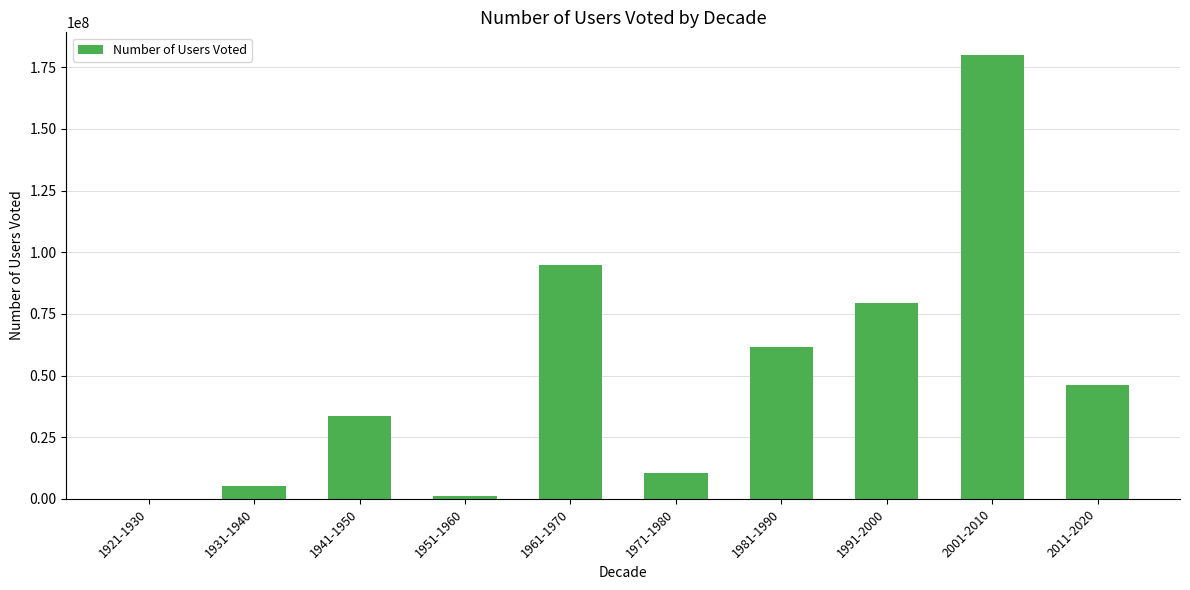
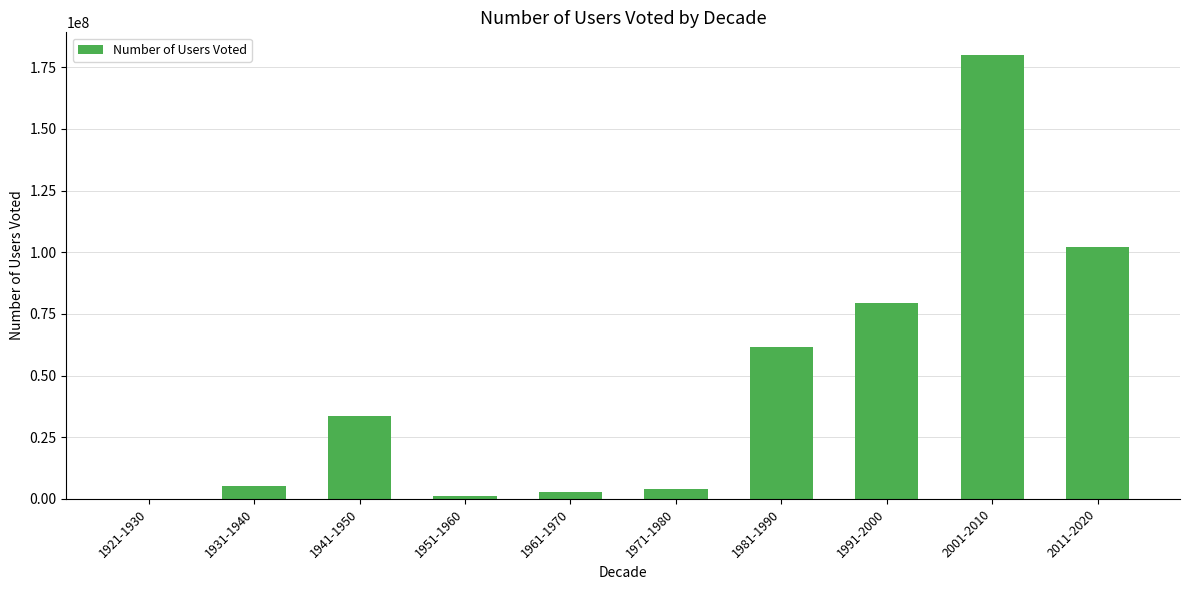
1961-1970: 95000000 -> 3000000
1971-1980: 10000000 -> 4000000
2011-2020: 46000000 -> 102000000
